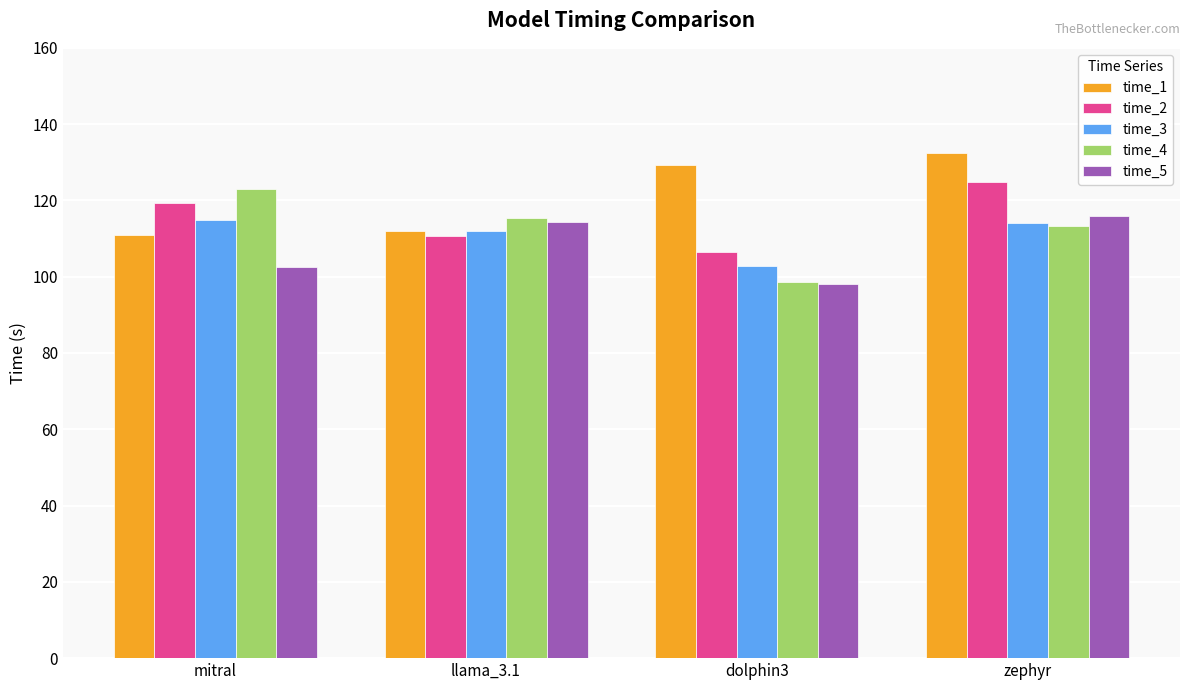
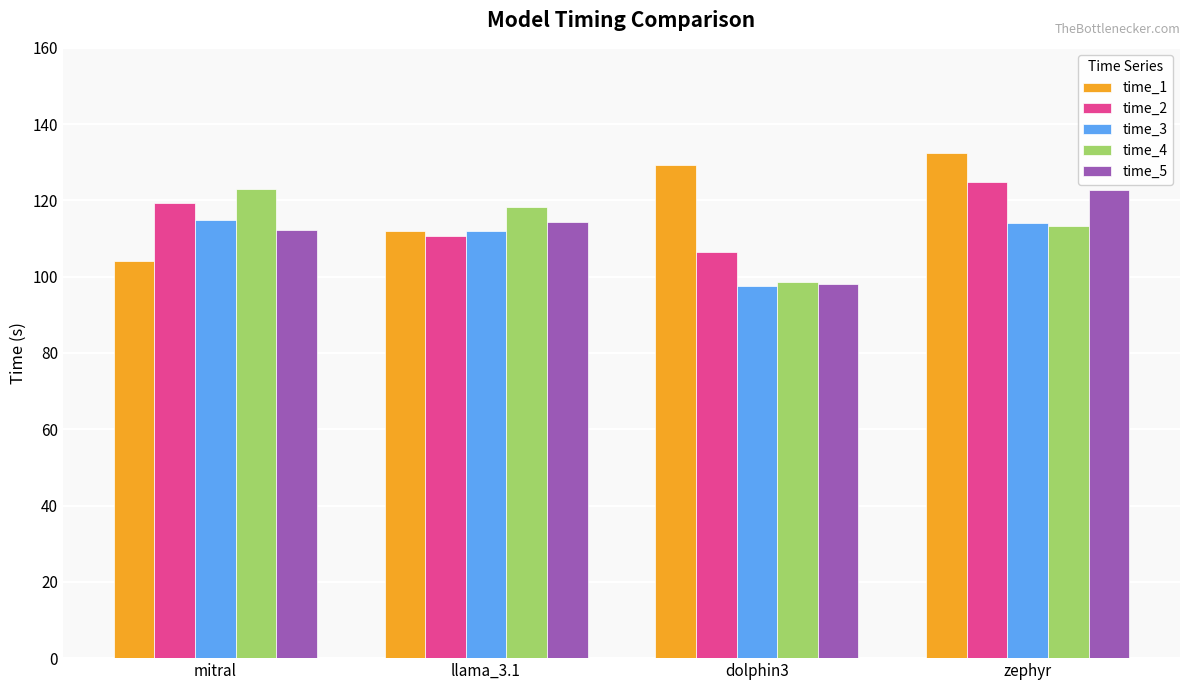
time_1, mitral: 111 -> 104
time_5, mitral: 103 -> 112
time_4, llama_3.1: 115 -> 118
time_3, dolphin3: 103 -> 98
time_5, zephyr: 116 -> 123
